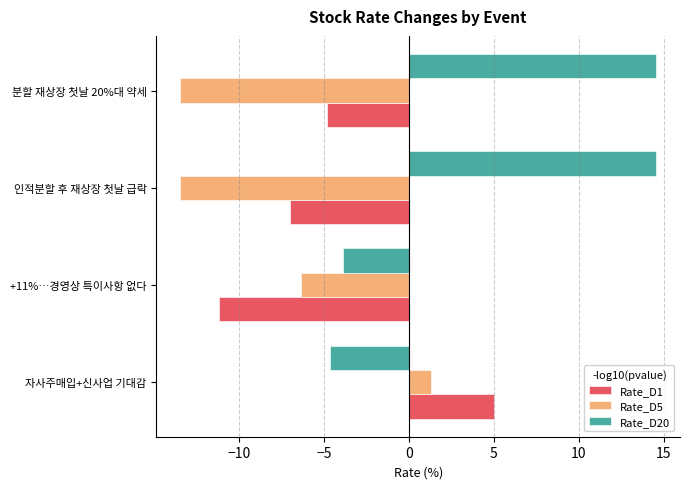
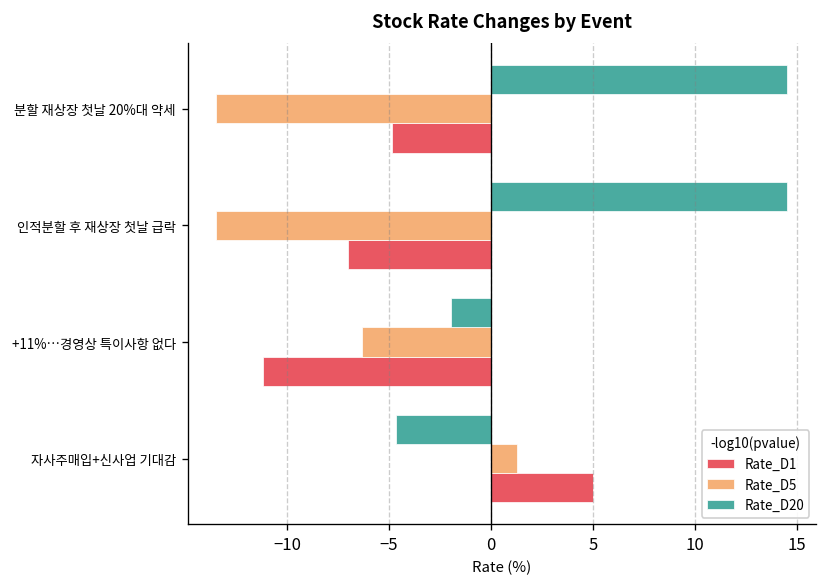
Rate_D20, +11%…경영상 특이사항 없다: -3.9 -> -1.9
